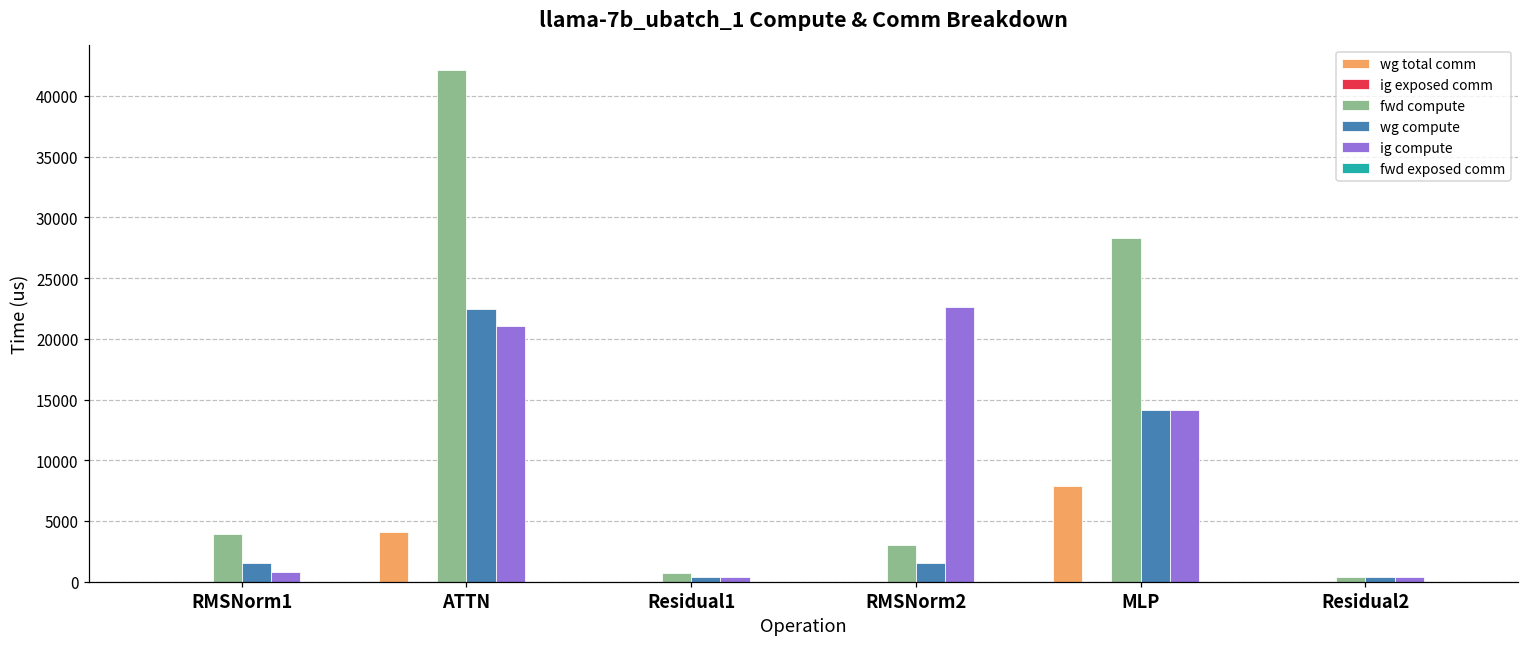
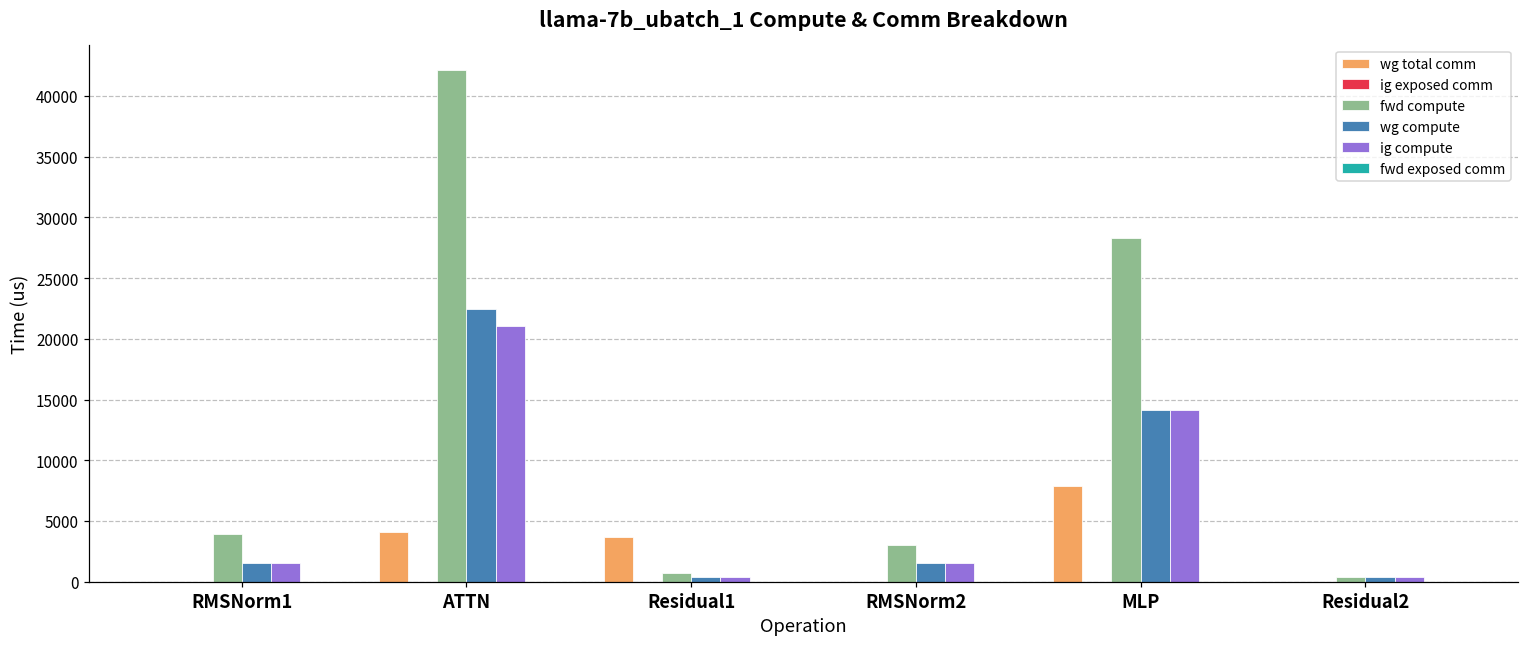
ig compute, RMSNorm1: 800 -> 1500
wg total comm, Residual1: 0 -> 3700
ig compute, RMSNorm2: 22600 -> 1500
